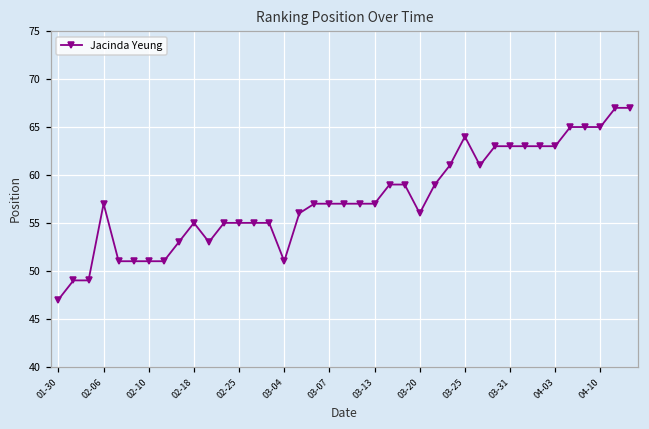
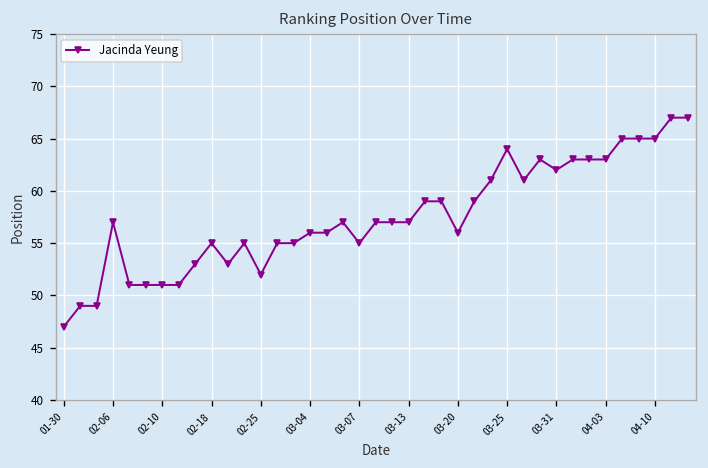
02-25: 55 -> 52
03-04: 51 -> 56
03-07: 57 -> 55
03-31: 63 -> 62
